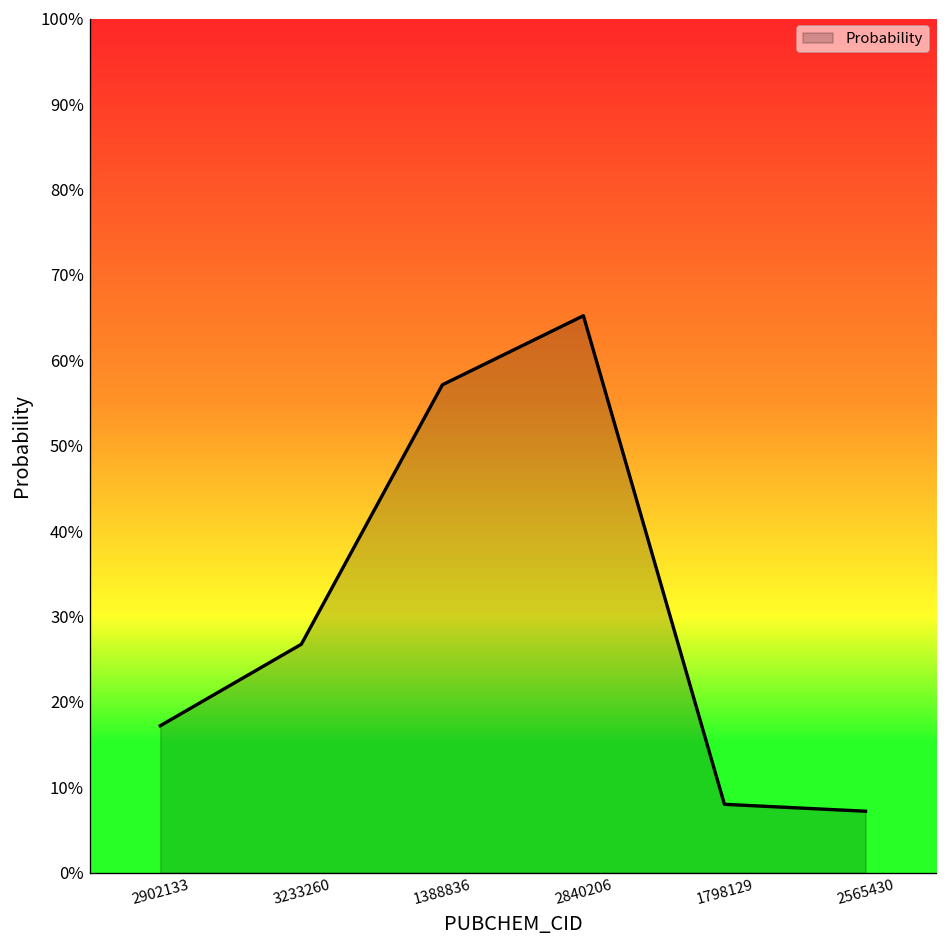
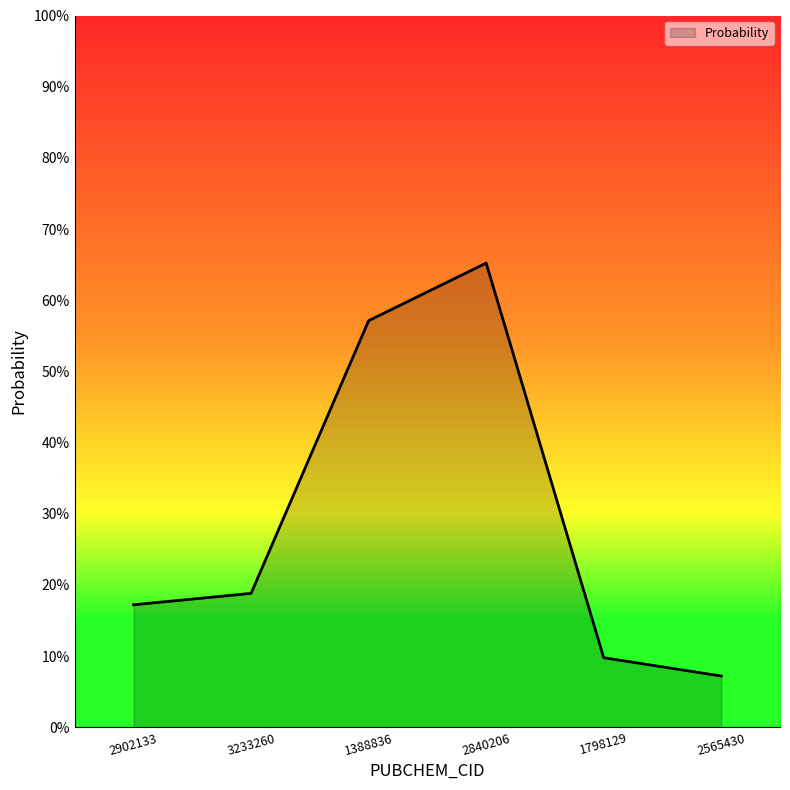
3233260: 27% -> 19%
1798129: 8% -> 10%
